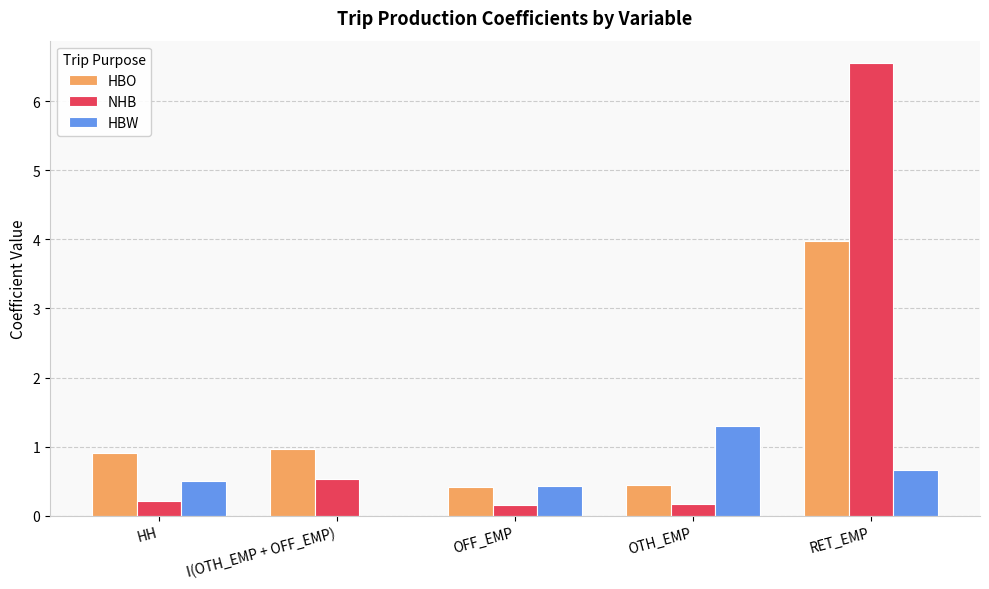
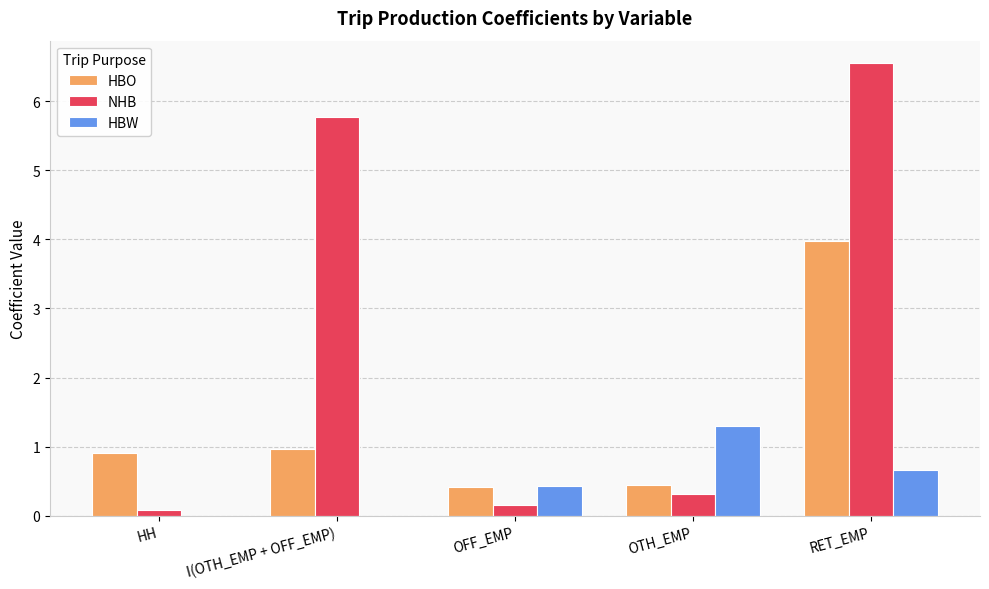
NHB, HH: 0.2 -> 0.1
HBW, HH: 0.5 -> 0.0
NHB, I(OTH_EMP + OFF_EMP): 0.5 -> 5.8
NHB, OTH_EMP: 0.2 -> 0.3
